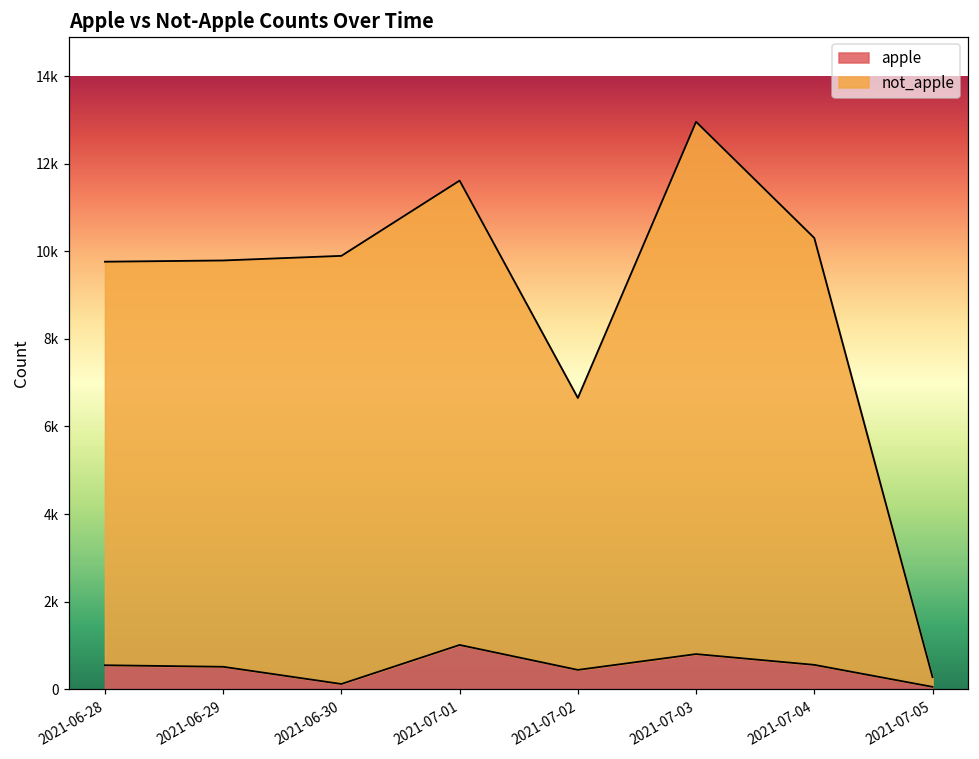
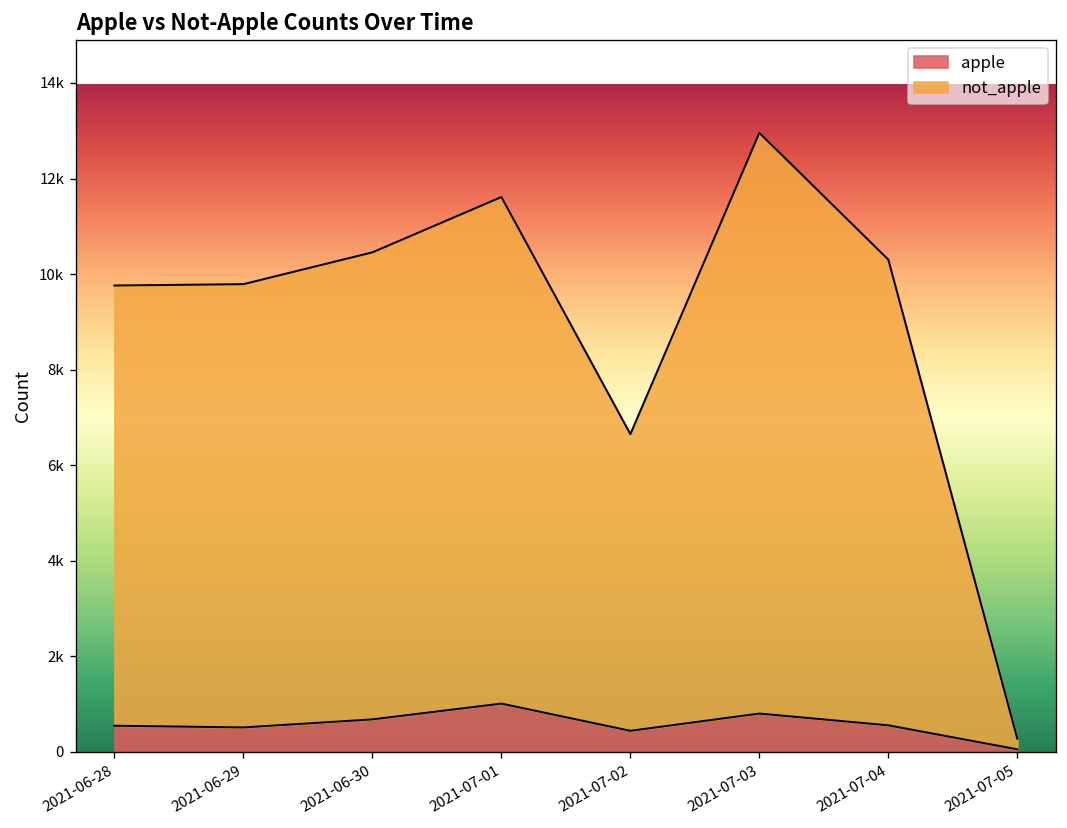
apple, 2021-06-30: 100 -> 700
